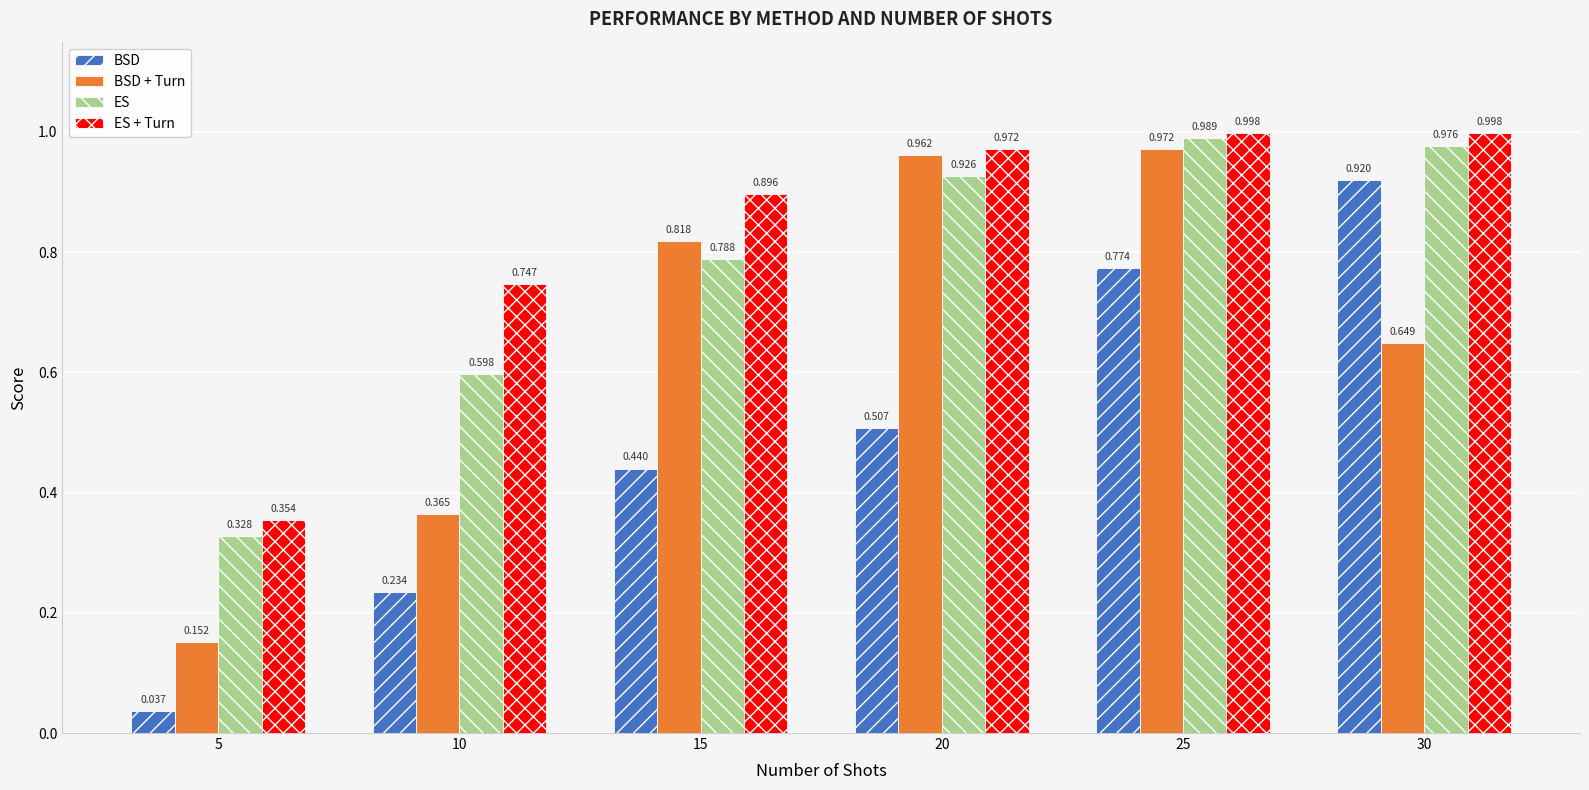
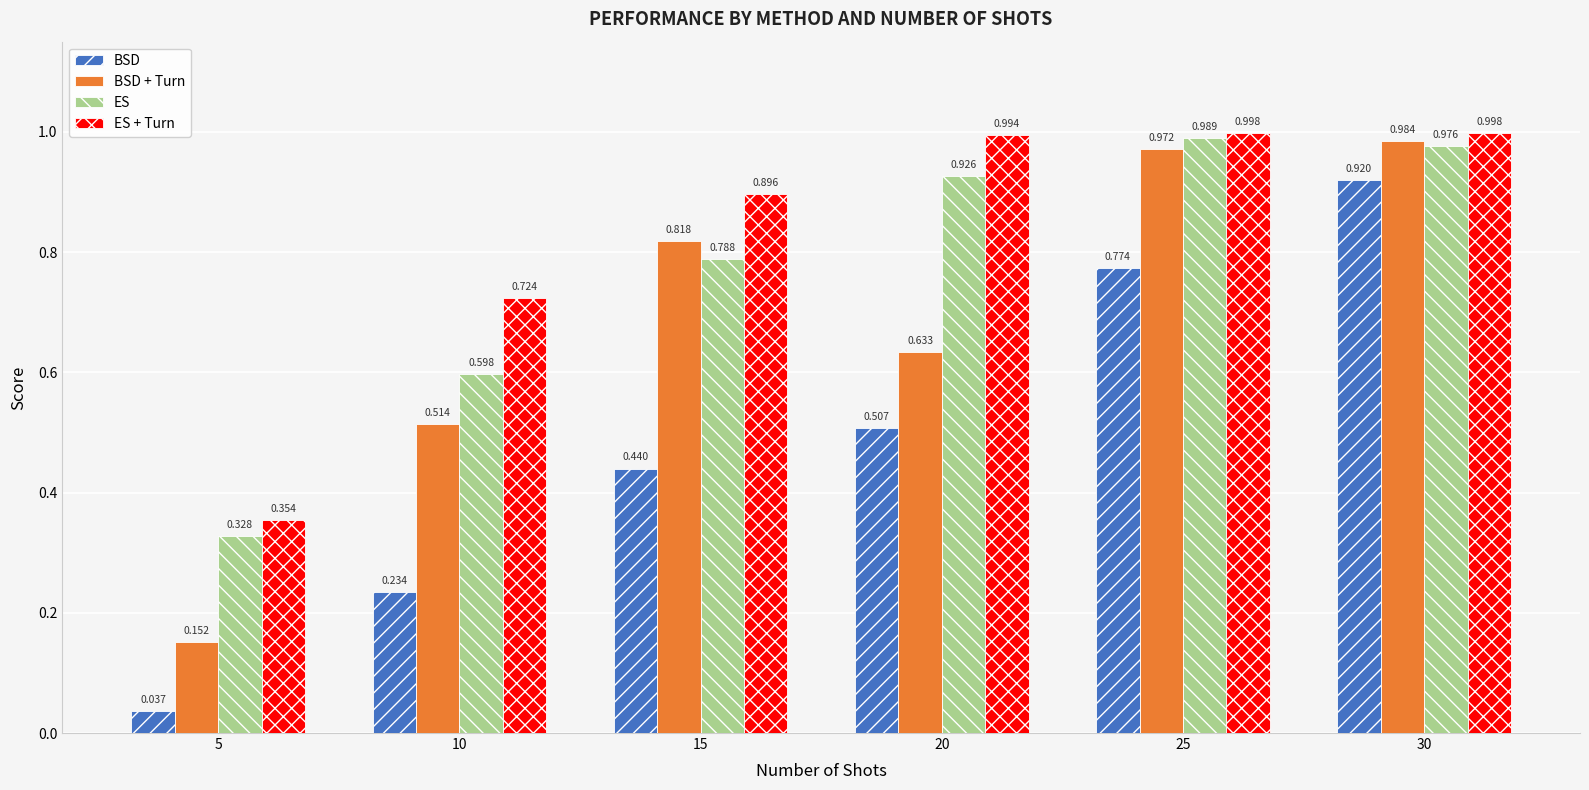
BSD + Turn, 10: 0.365 -> 0.514
ES + Turn, 10: 0.747 -> 0.724
BSD + Turn, 20: 0.962 -> 0.633
ES + Turn, 20: 0.972 -> 0.994
BSD + Turn, 30: 0.649 -> 0.984
